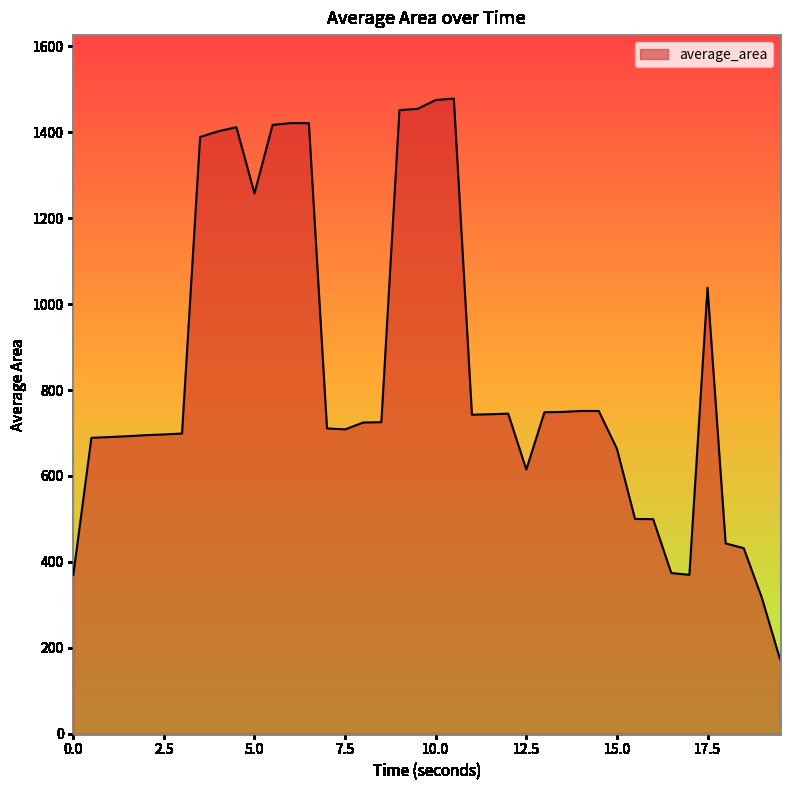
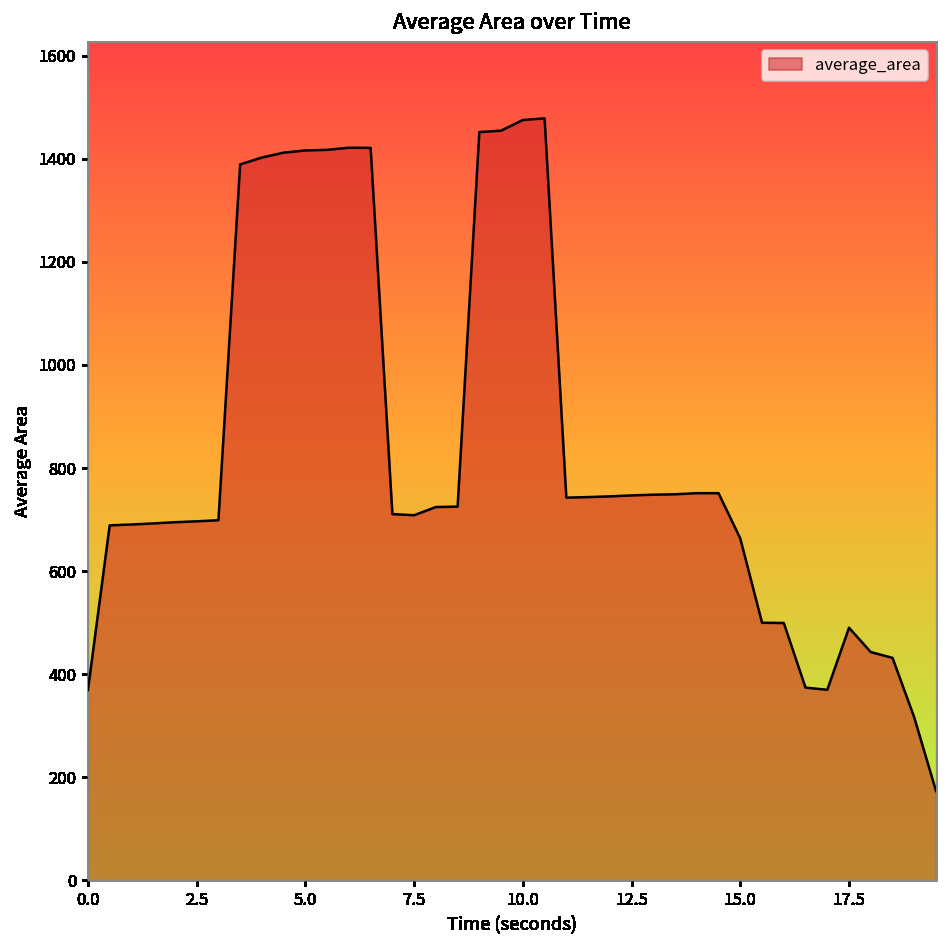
5.0: 1260 -> 1420
12.5: 610 -> 750
17.5: 1040 -> 490
